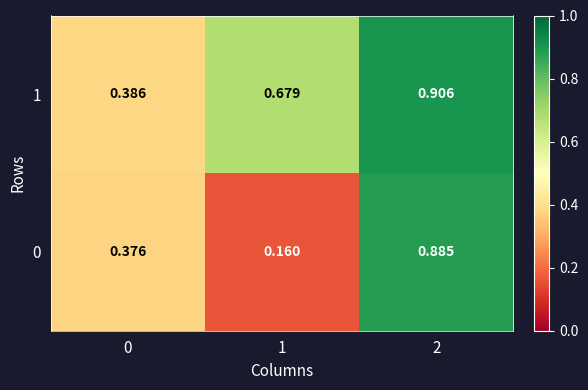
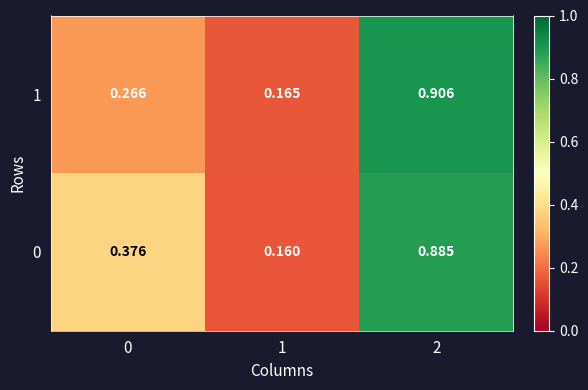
1, 0: 0.386 -> 0.266
1, 1: 0.679 -> 0.165
